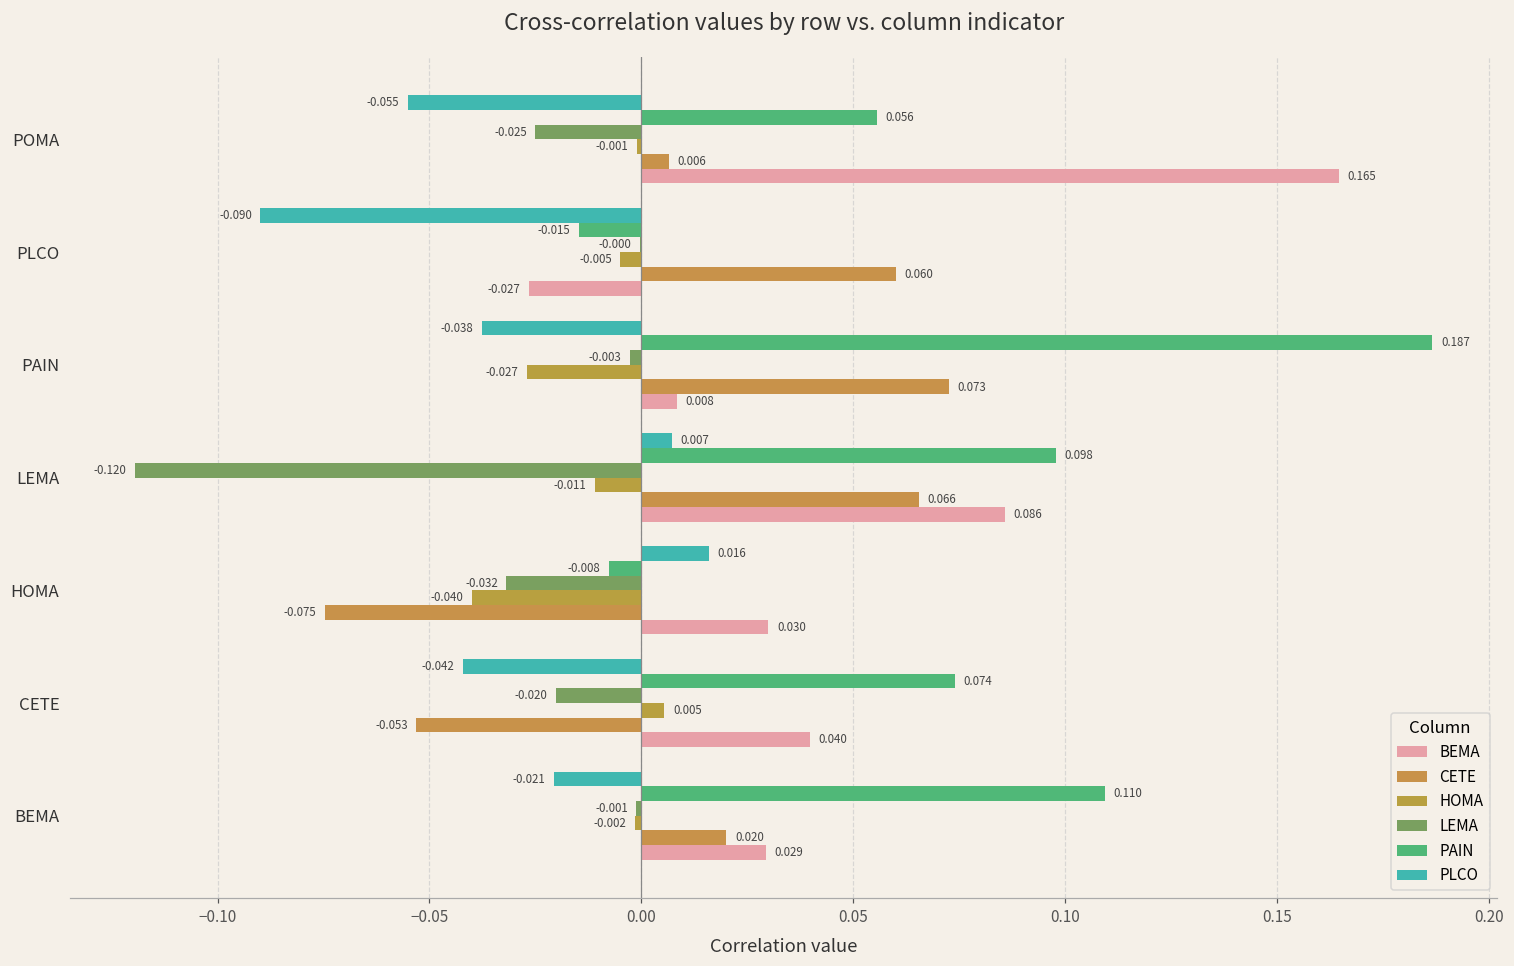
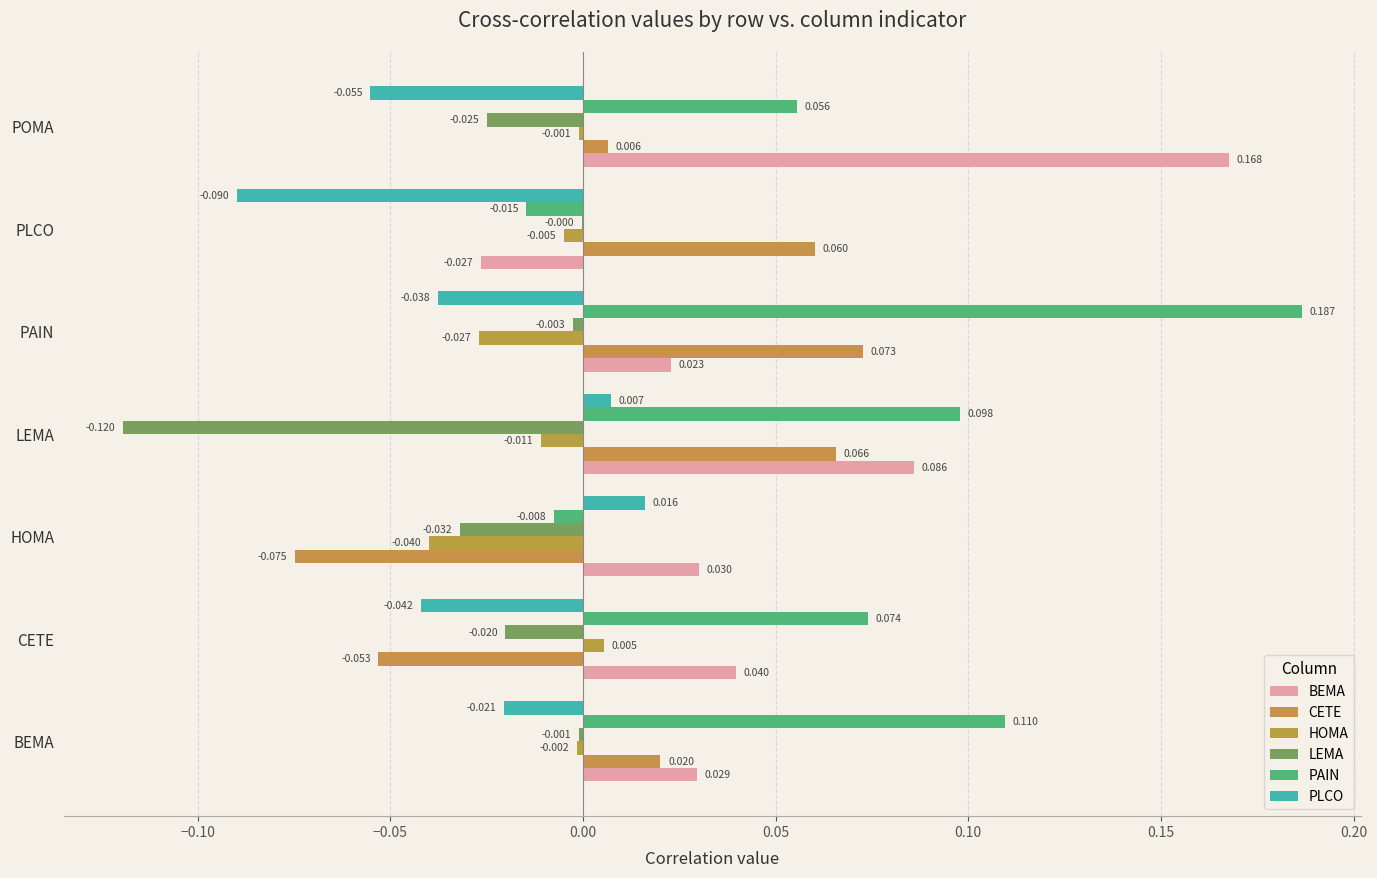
BEMA, POMA: 0.165 -> 0.168
BEMA, PAIN: 0.008 -> 0.023
